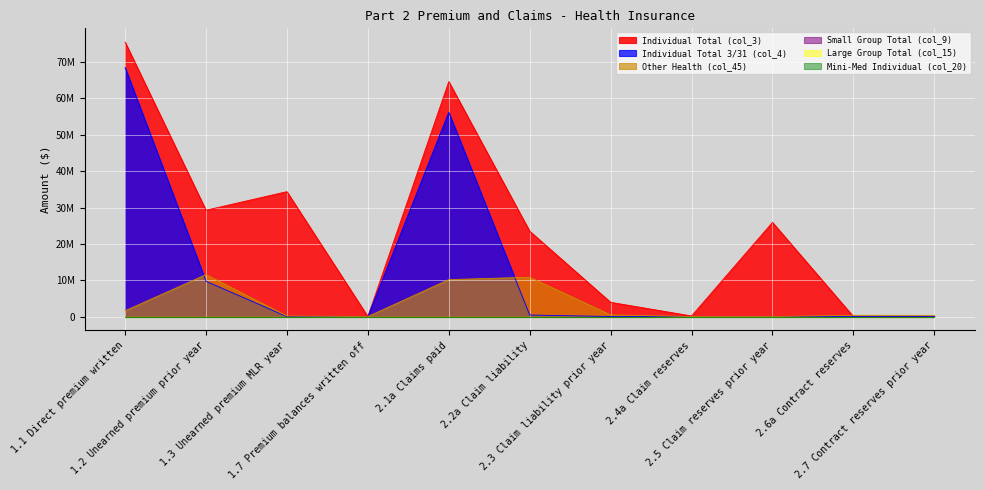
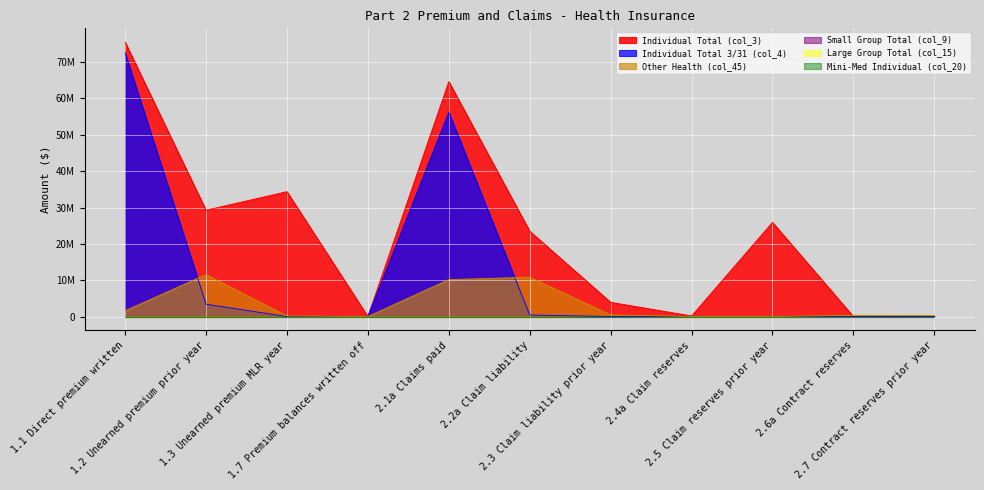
Individual Total 3/31 (col_4), 1.1 Direct premium written: 69000000 -> 73000000
Individual Total 3/31 (col_4), 1.2 Unearned premium prior year: 10000000 -> 3000000
